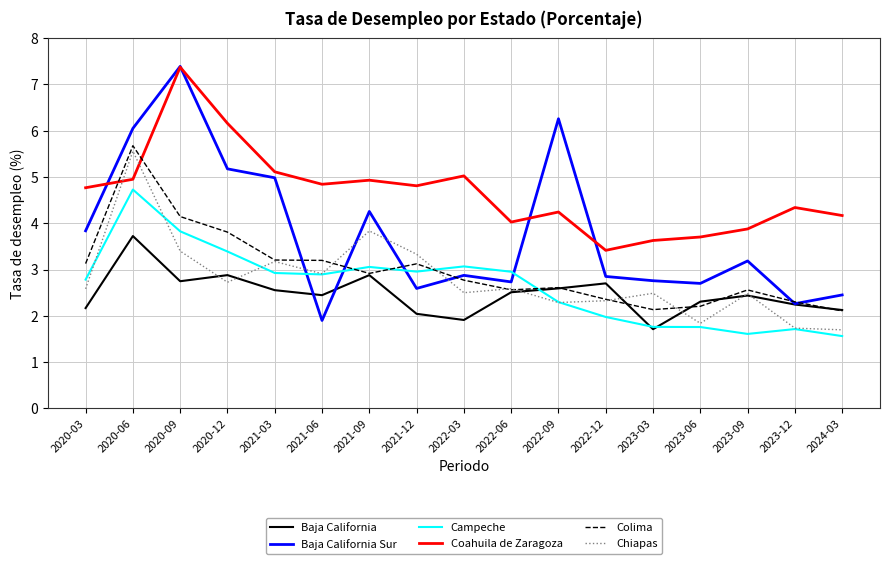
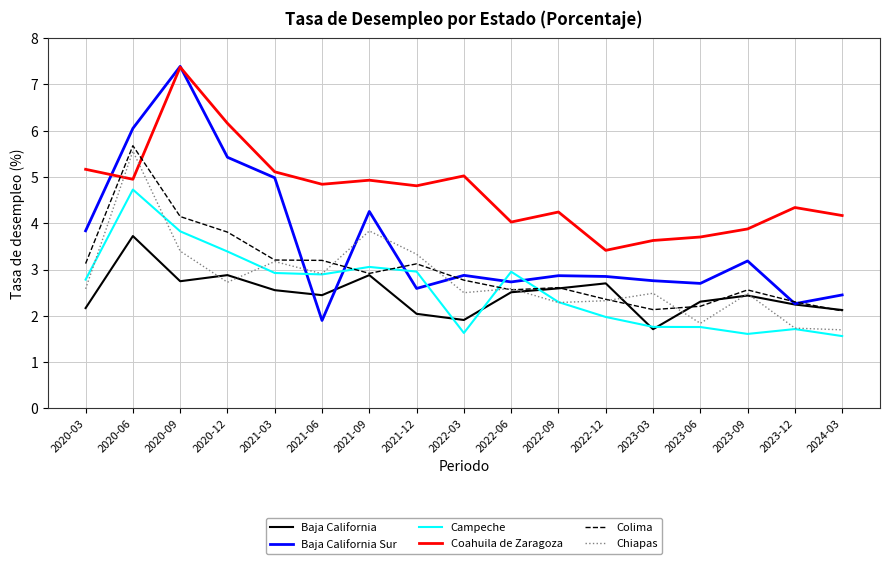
Coahuila de Zaragoza, 2020-03: 4.8 -> 5.2
Baja California Sur, 2020-12: 5.2 -> 5.4
Campeche, 2022-03: 3.1 -> 1.6
Baja California Sur, 2022-09: 6.3 -> 2.9
